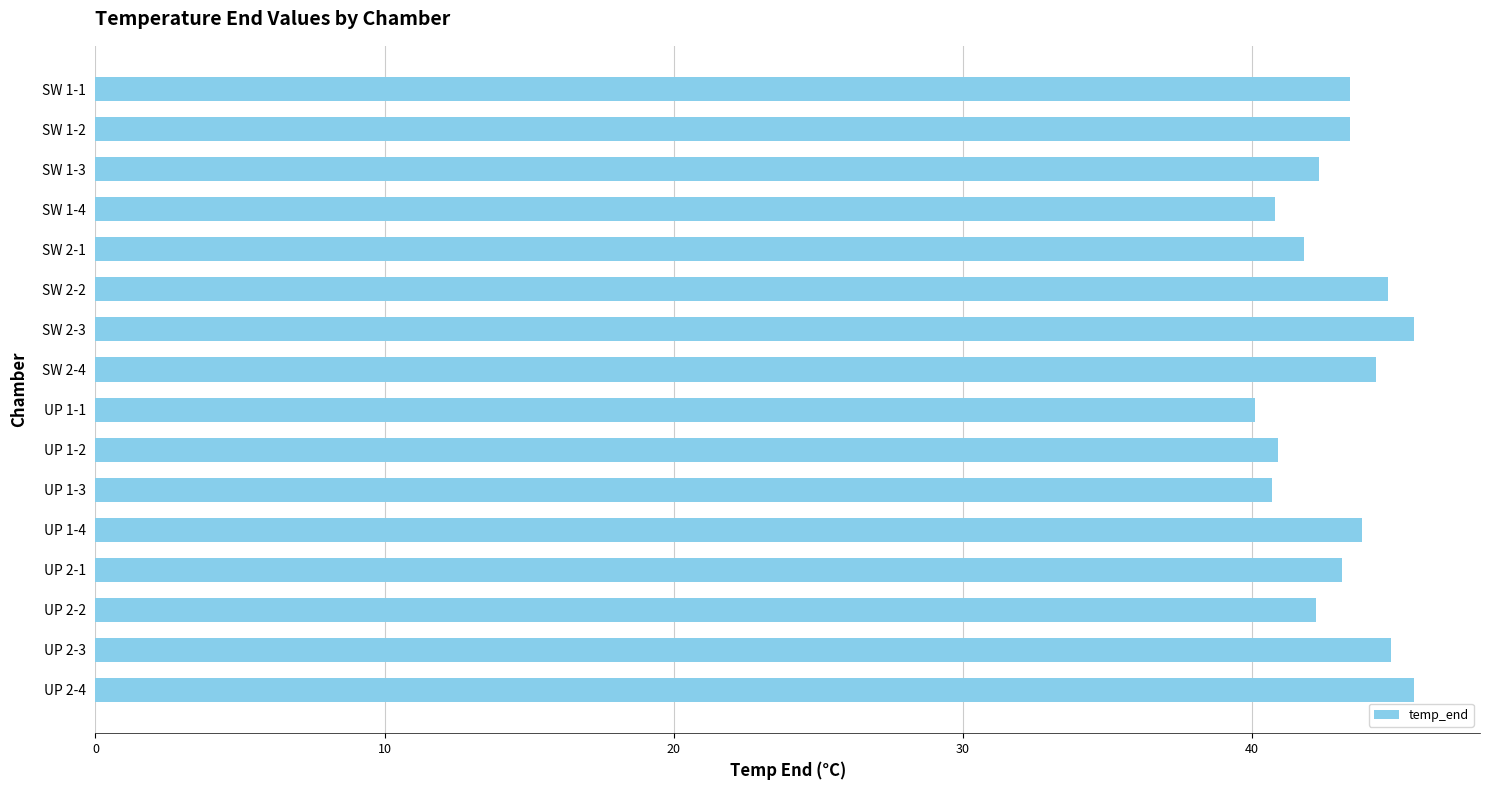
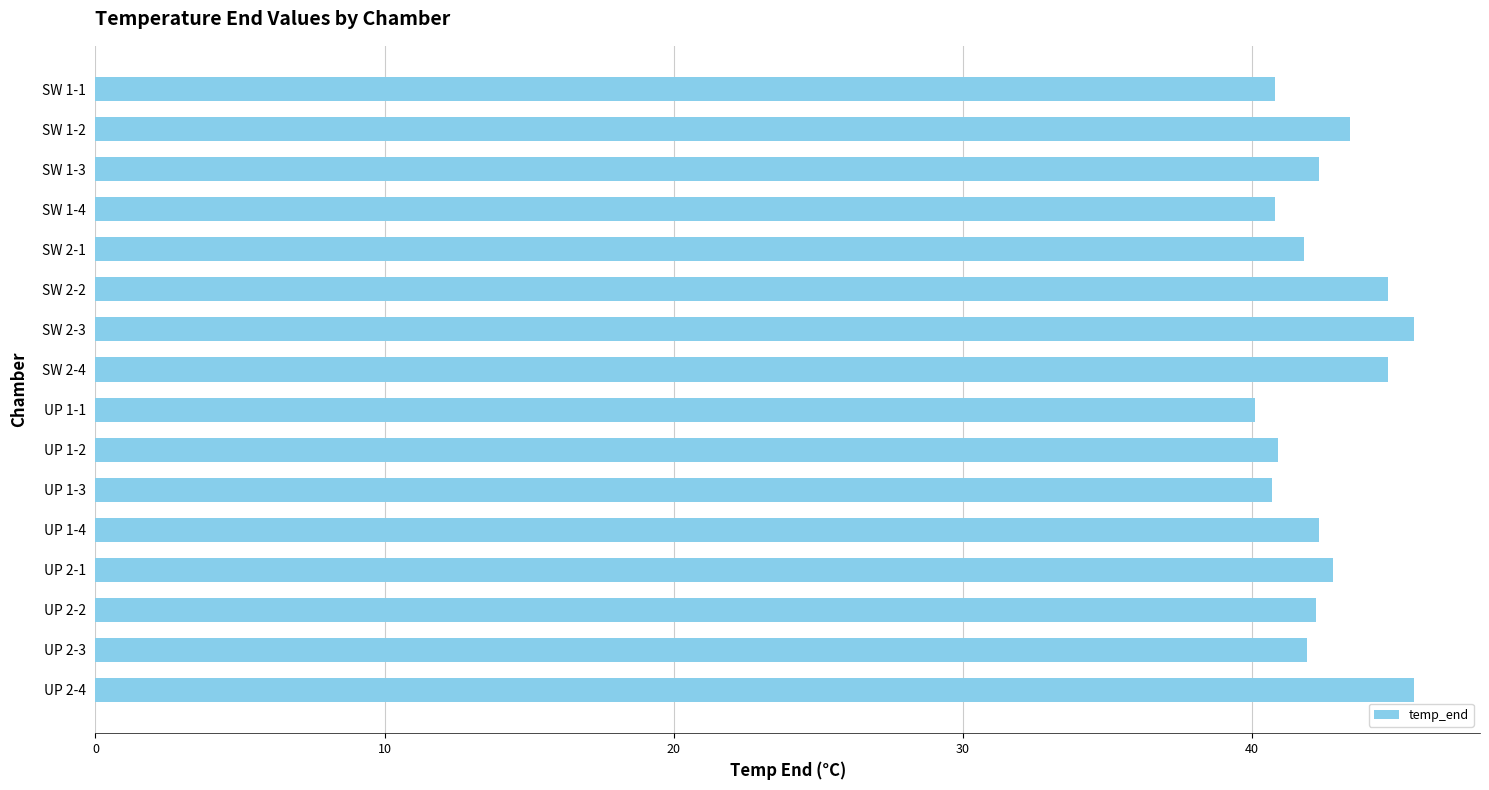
SW 1-1: 43.4 -> 40.8
SW 2-4: 44.3 -> 44.7
UP 1-4: 43.8 -> 42.3
UP 2-1: 43.1 -> 42.8
UP 2-3: 44.8 -> 41.9
